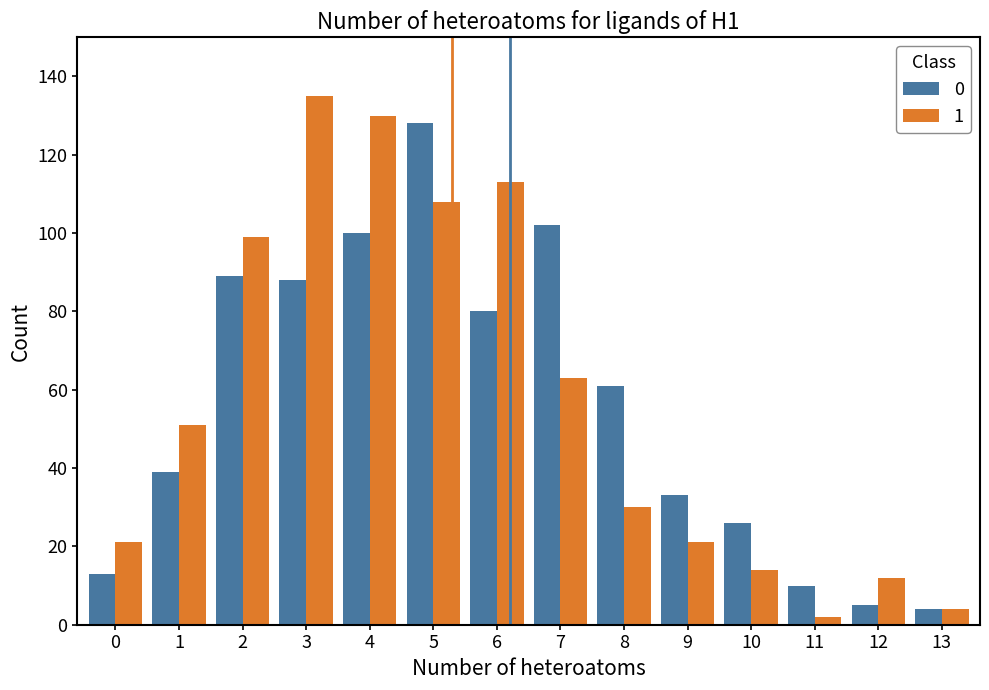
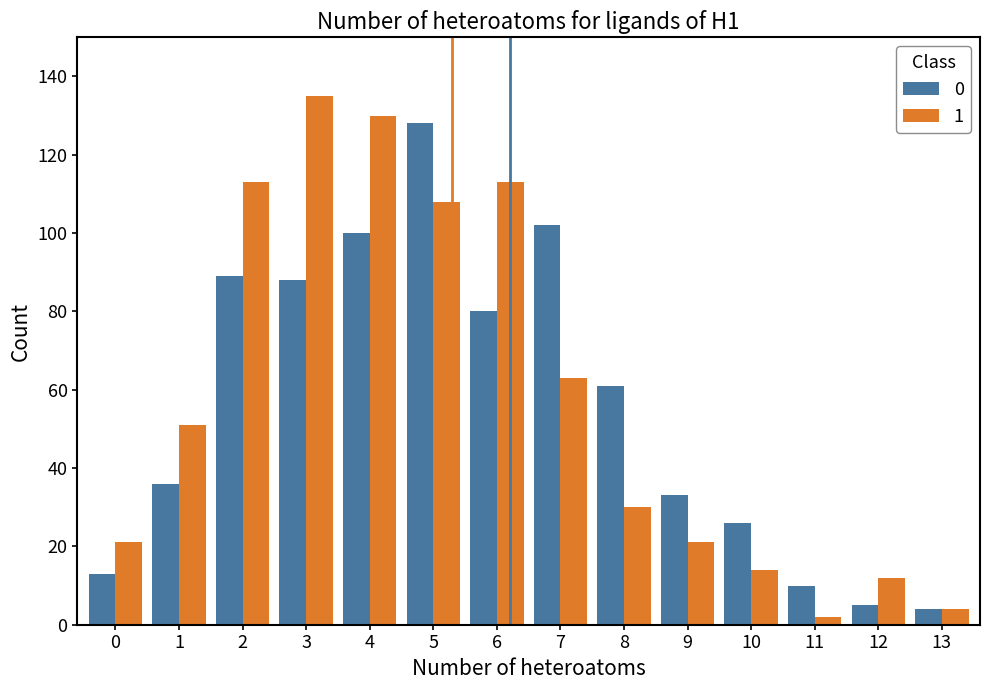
0, 1: 39 -> 36
1, 2: 99 -> 113
